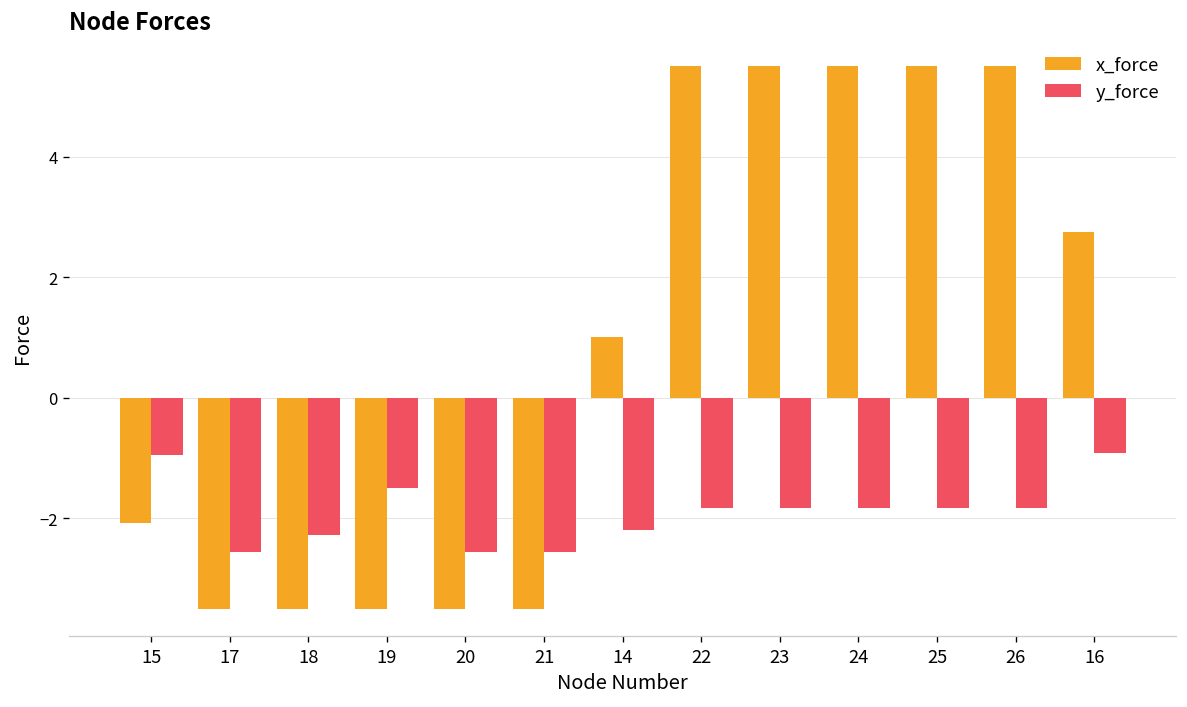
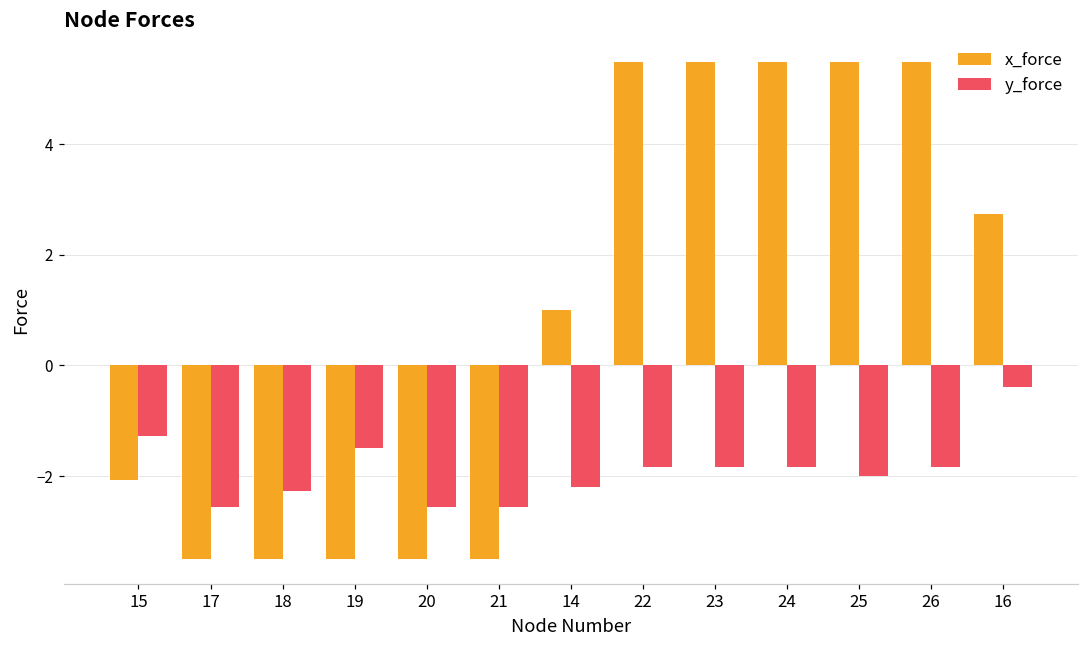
y_force, 15: -1.0 -> -1.3
y_force, 25: -1.8 -> -2.0
y_force, 16: -0.9 -> -0.4
